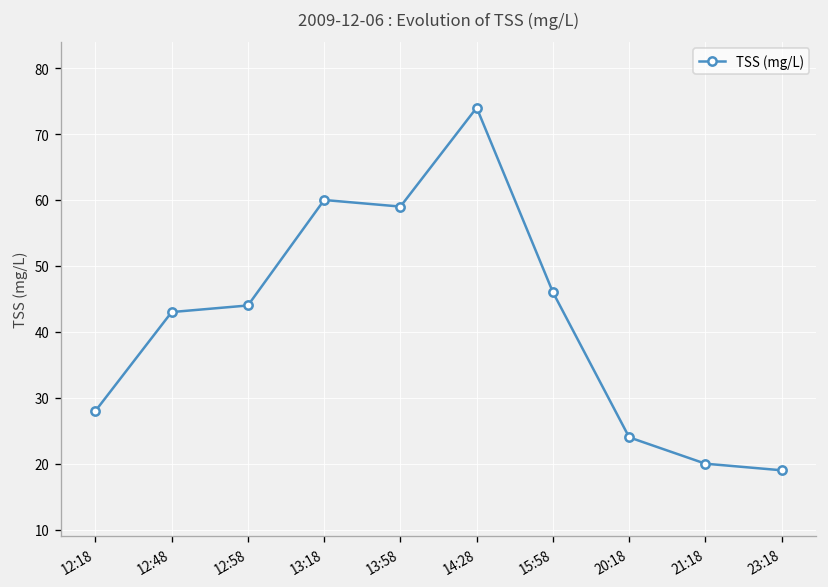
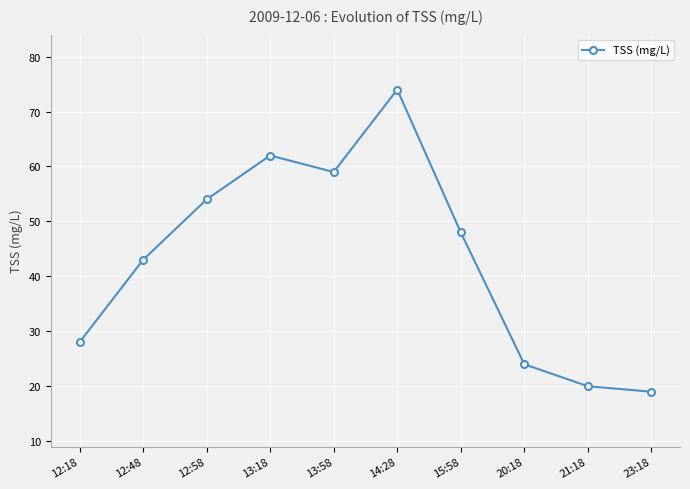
12:58: 44 -> 54
13:18: 60 -> 62
15:58: 46 -> 48
